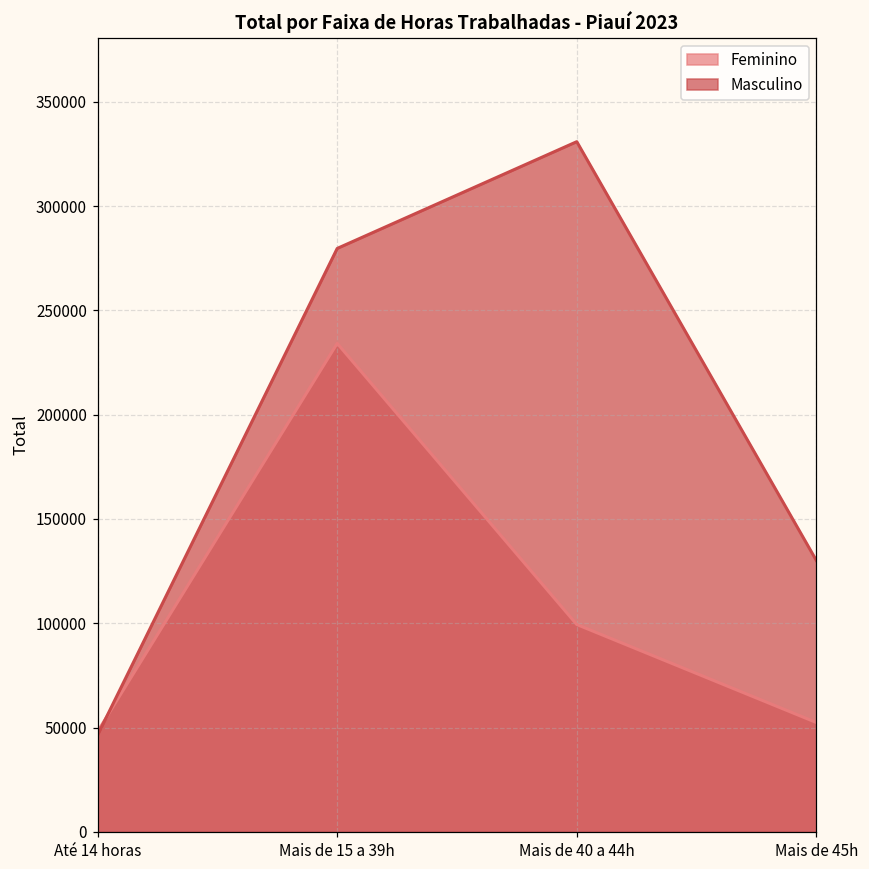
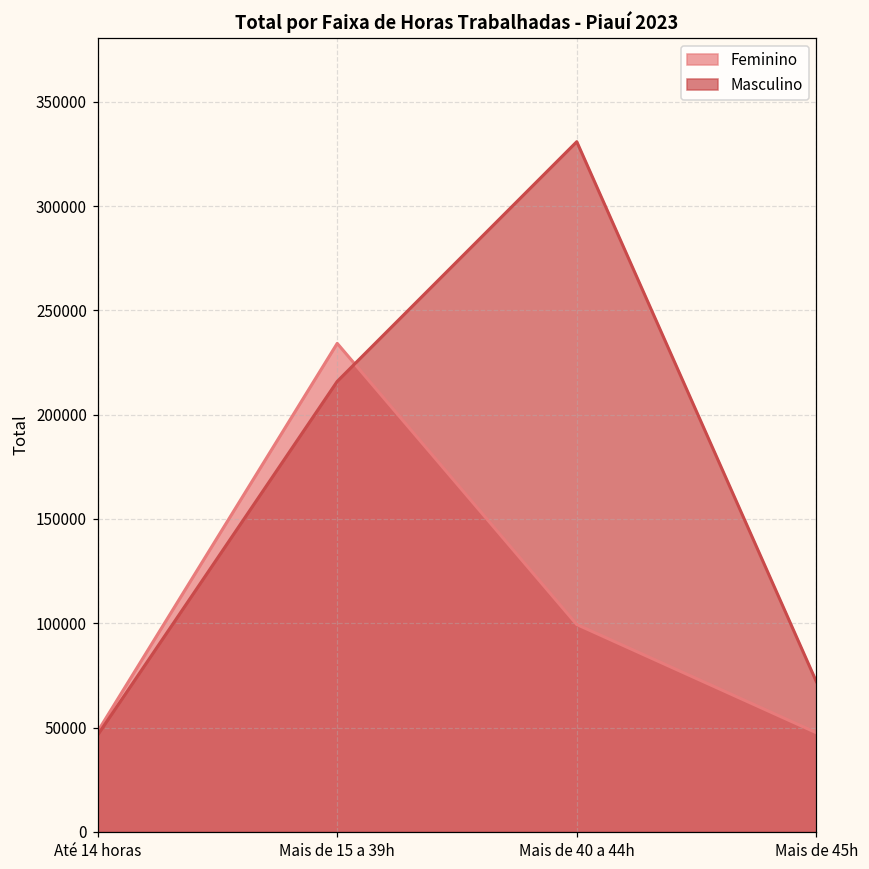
Masculino, Mais de 15 a 39h: 280000 -> 216000
Feminino, Mais de 45h: 52000 -> 48000
Masculino, Mais de 45h: 130000 -> 72000
